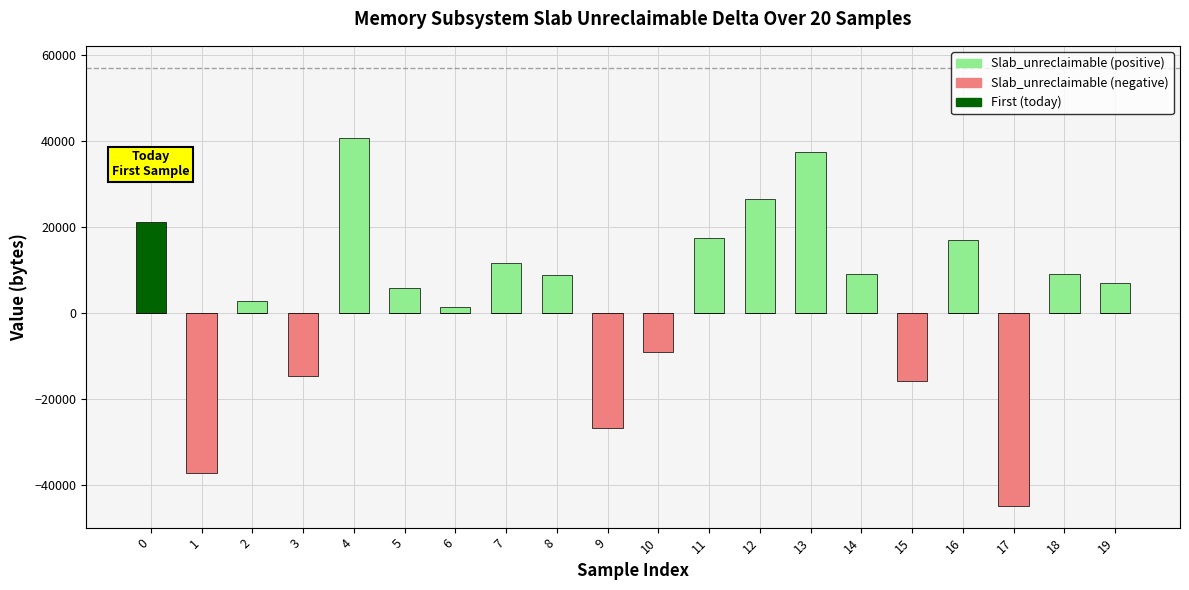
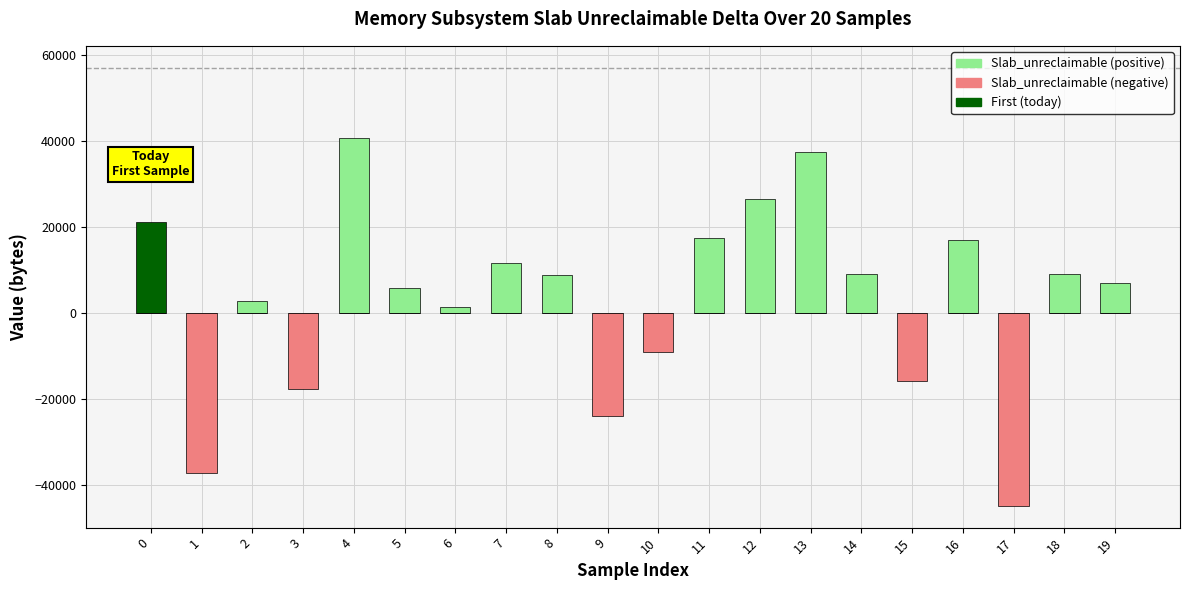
Slab_unreclaimable (negative), 3: -15000 -> -18000
Slab_unreclaimable (negative), 9: -27000 -> -24000
